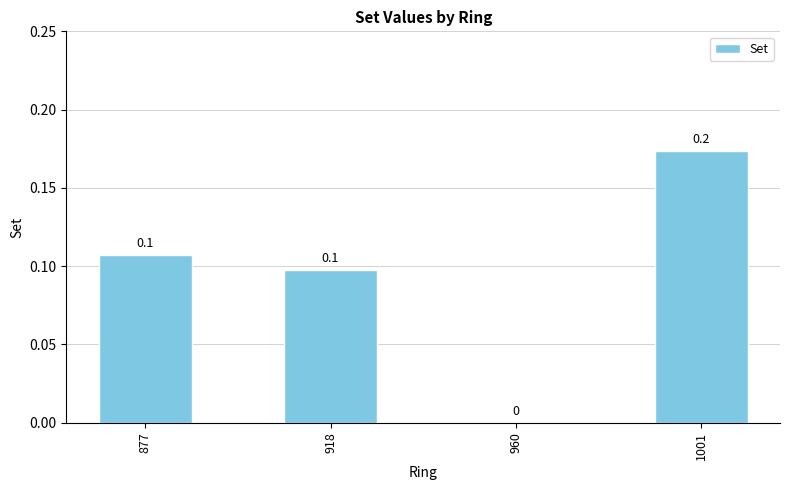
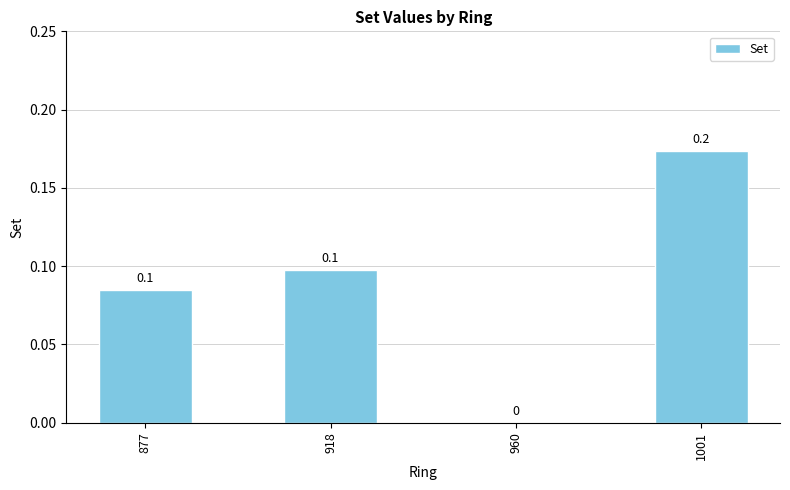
877: 0.107 -> 0.085
